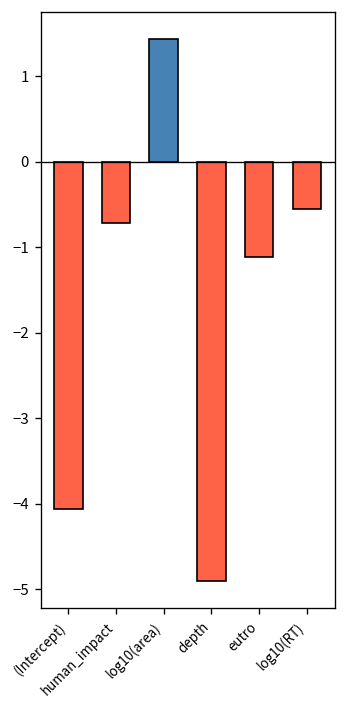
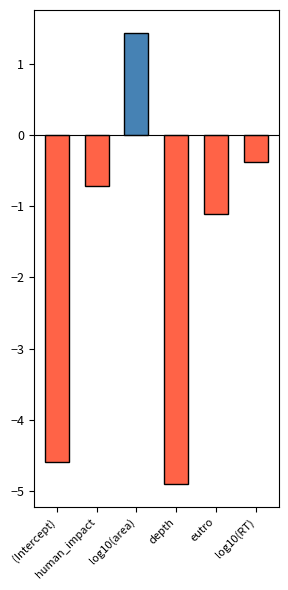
(Intercept): -4.1 -> -4.6
log10(RT): -0.5 -> -0.4
